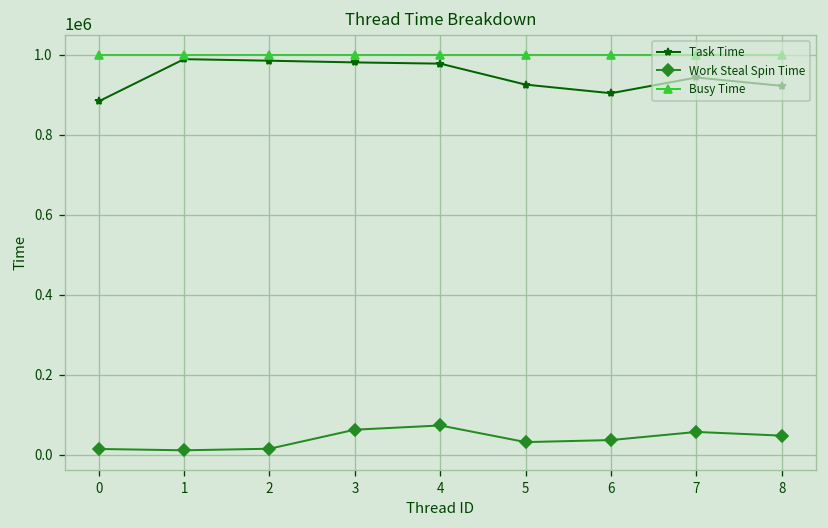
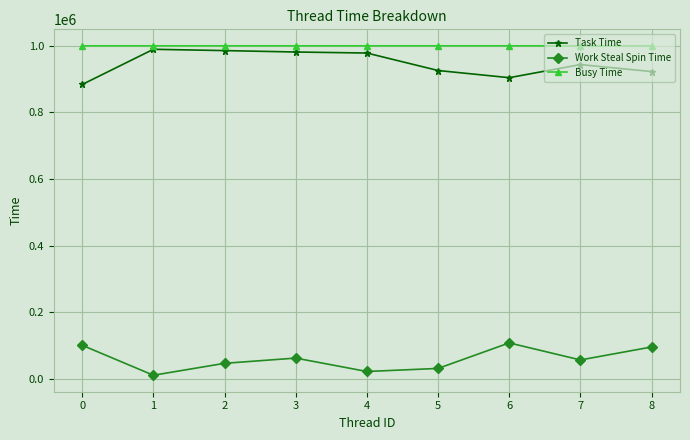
Work Steal Spin Time, 0: 10000 -> 100000
Work Steal Spin Time, 2: 10000 -> 50000
Work Steal Spin Time, 4: 70000 -> 20000
Work Steal Spin Time, 6: 40000 -> 110000
Work Steal Spin Time, 8: 50000 -> 100000
